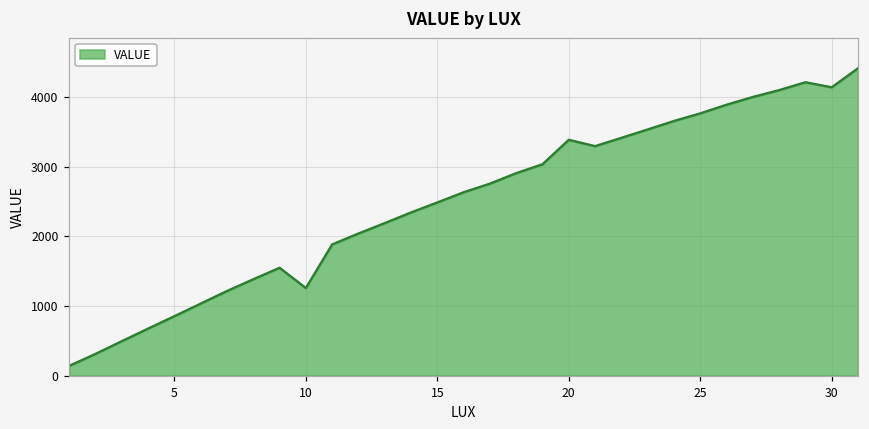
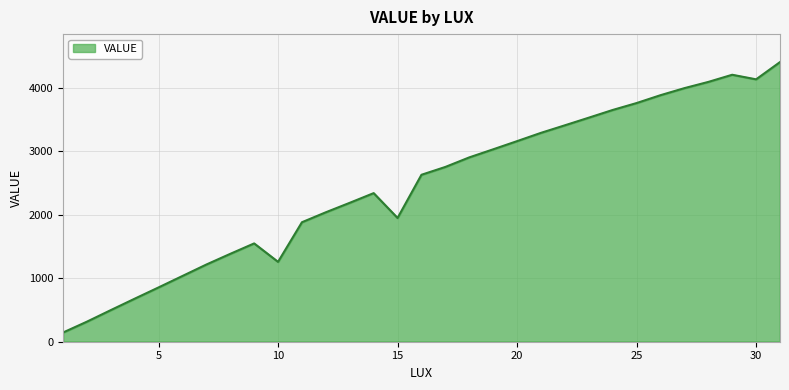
15: 2500 -> 2000
20: 3400 -> 3200
